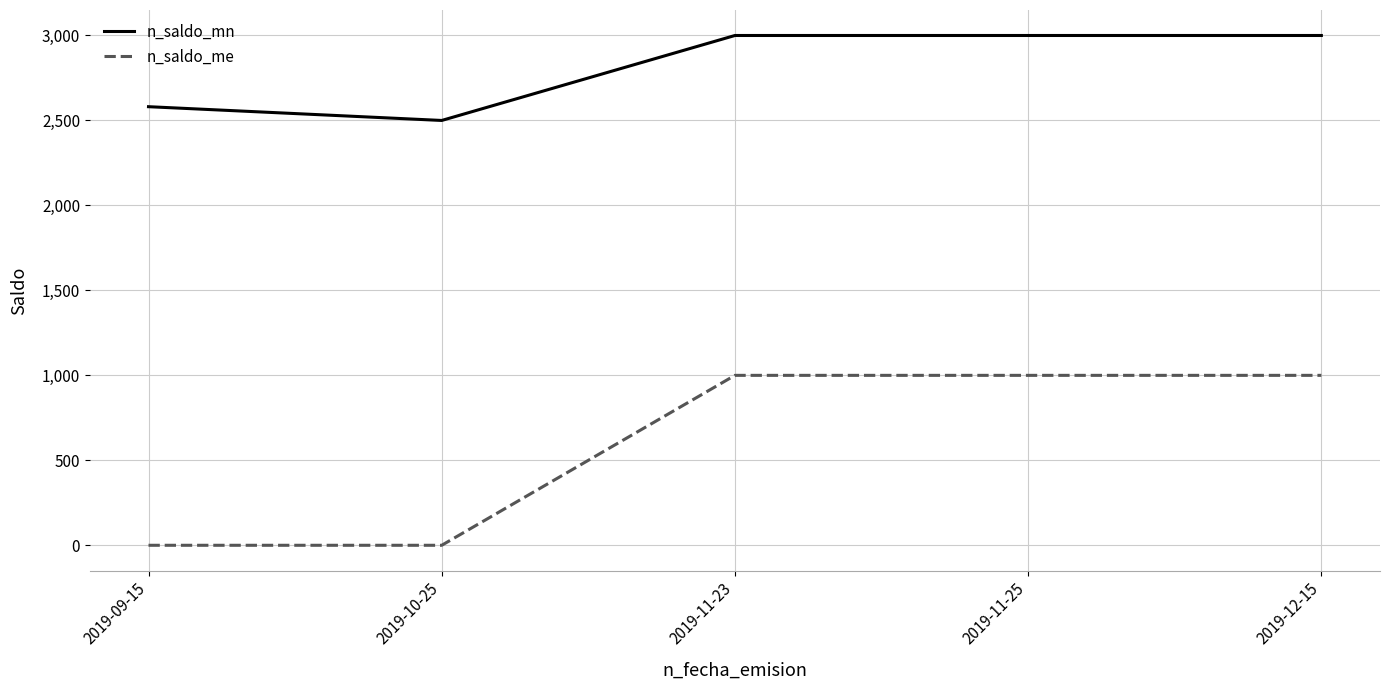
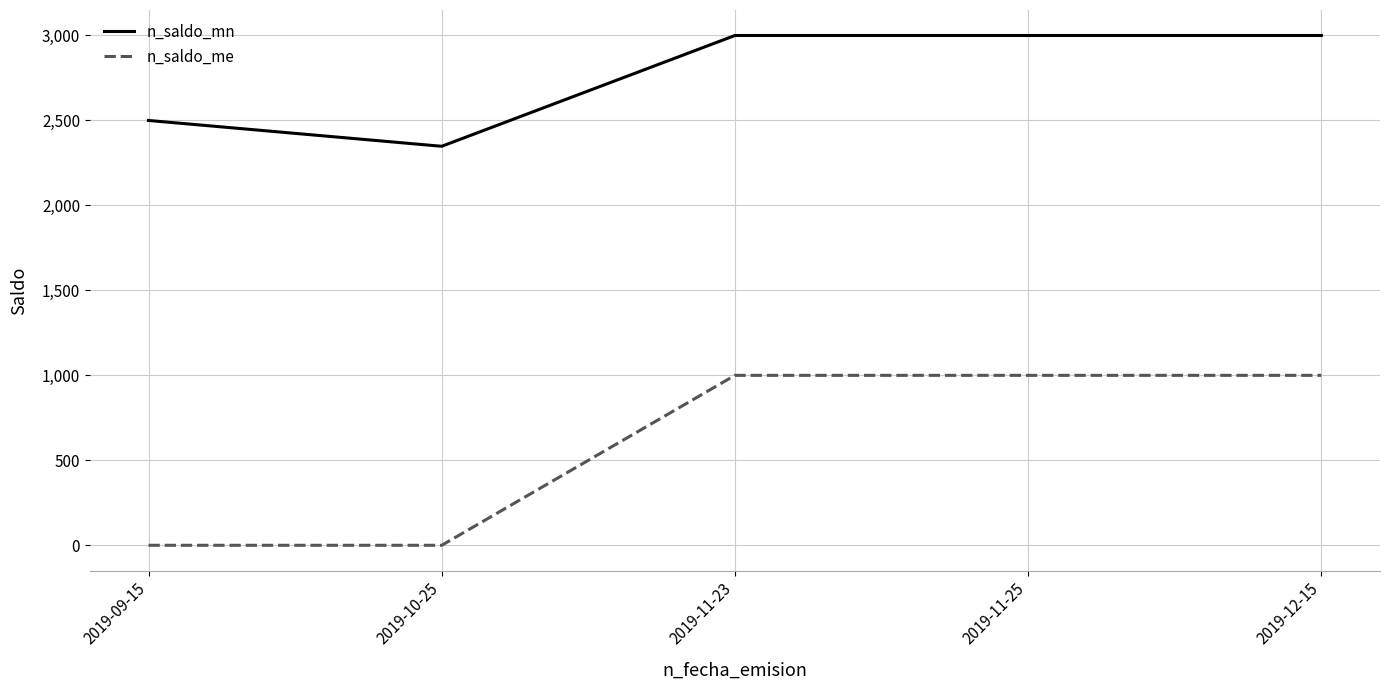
n_saldo_mn, 2019-09-15: 2,580 -> 2,500
n_saldo_mn, 2019-10-25: 2,500 -> 2,350
